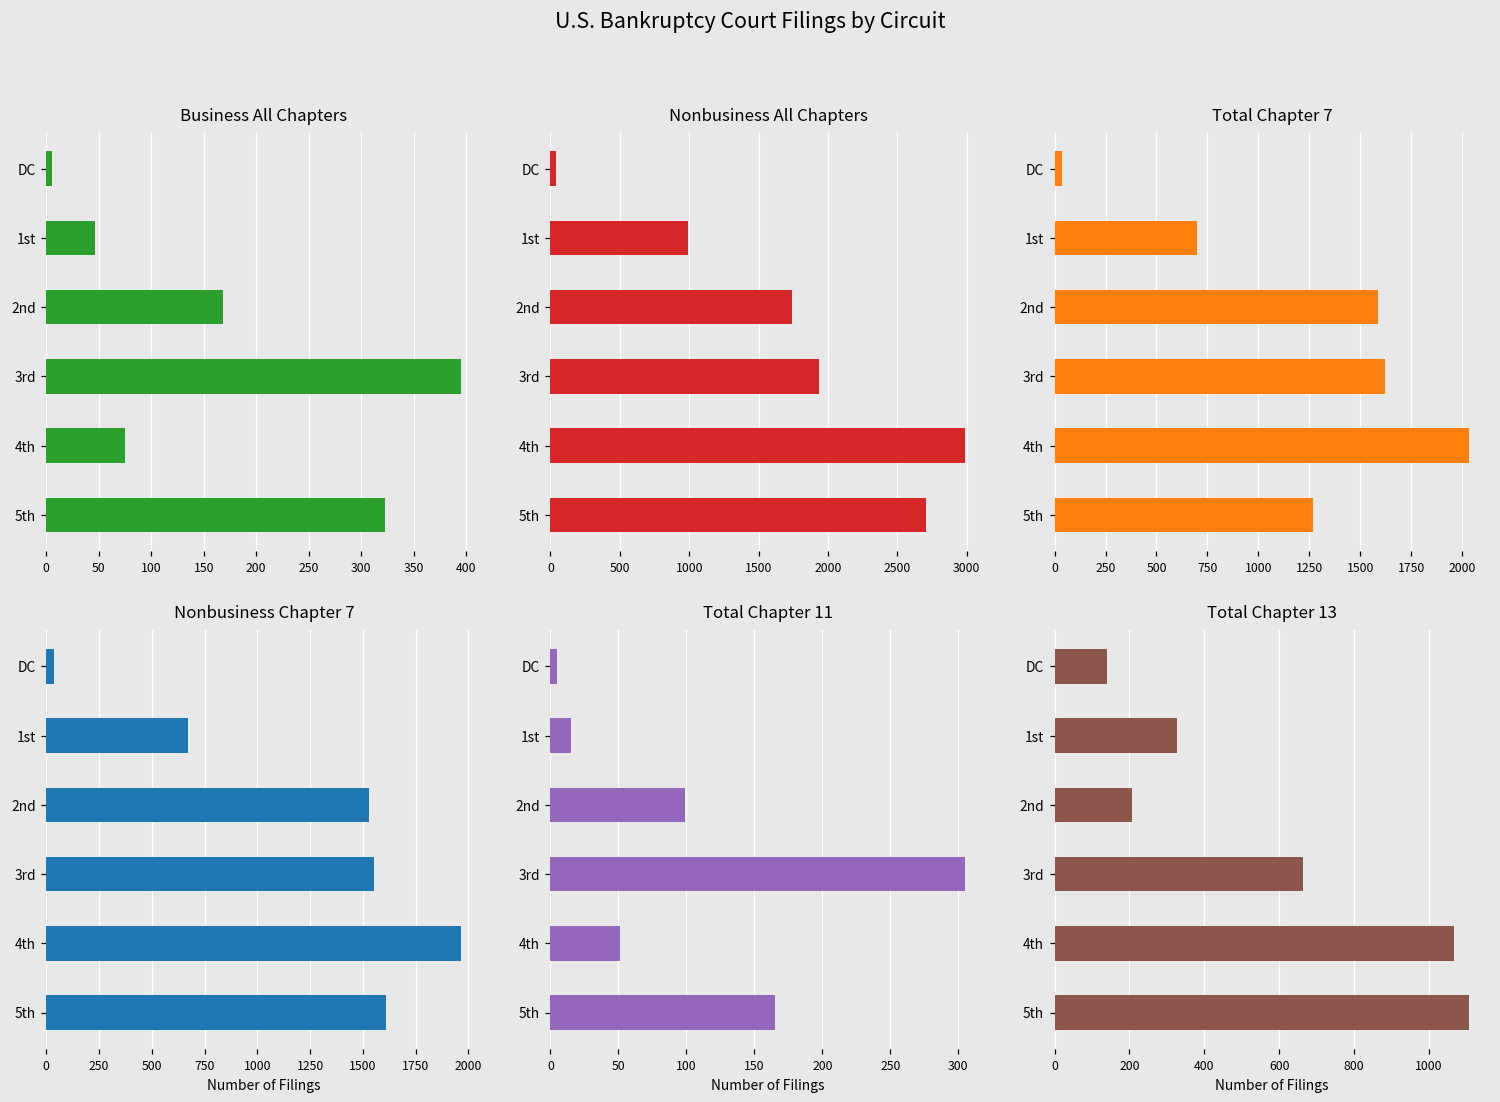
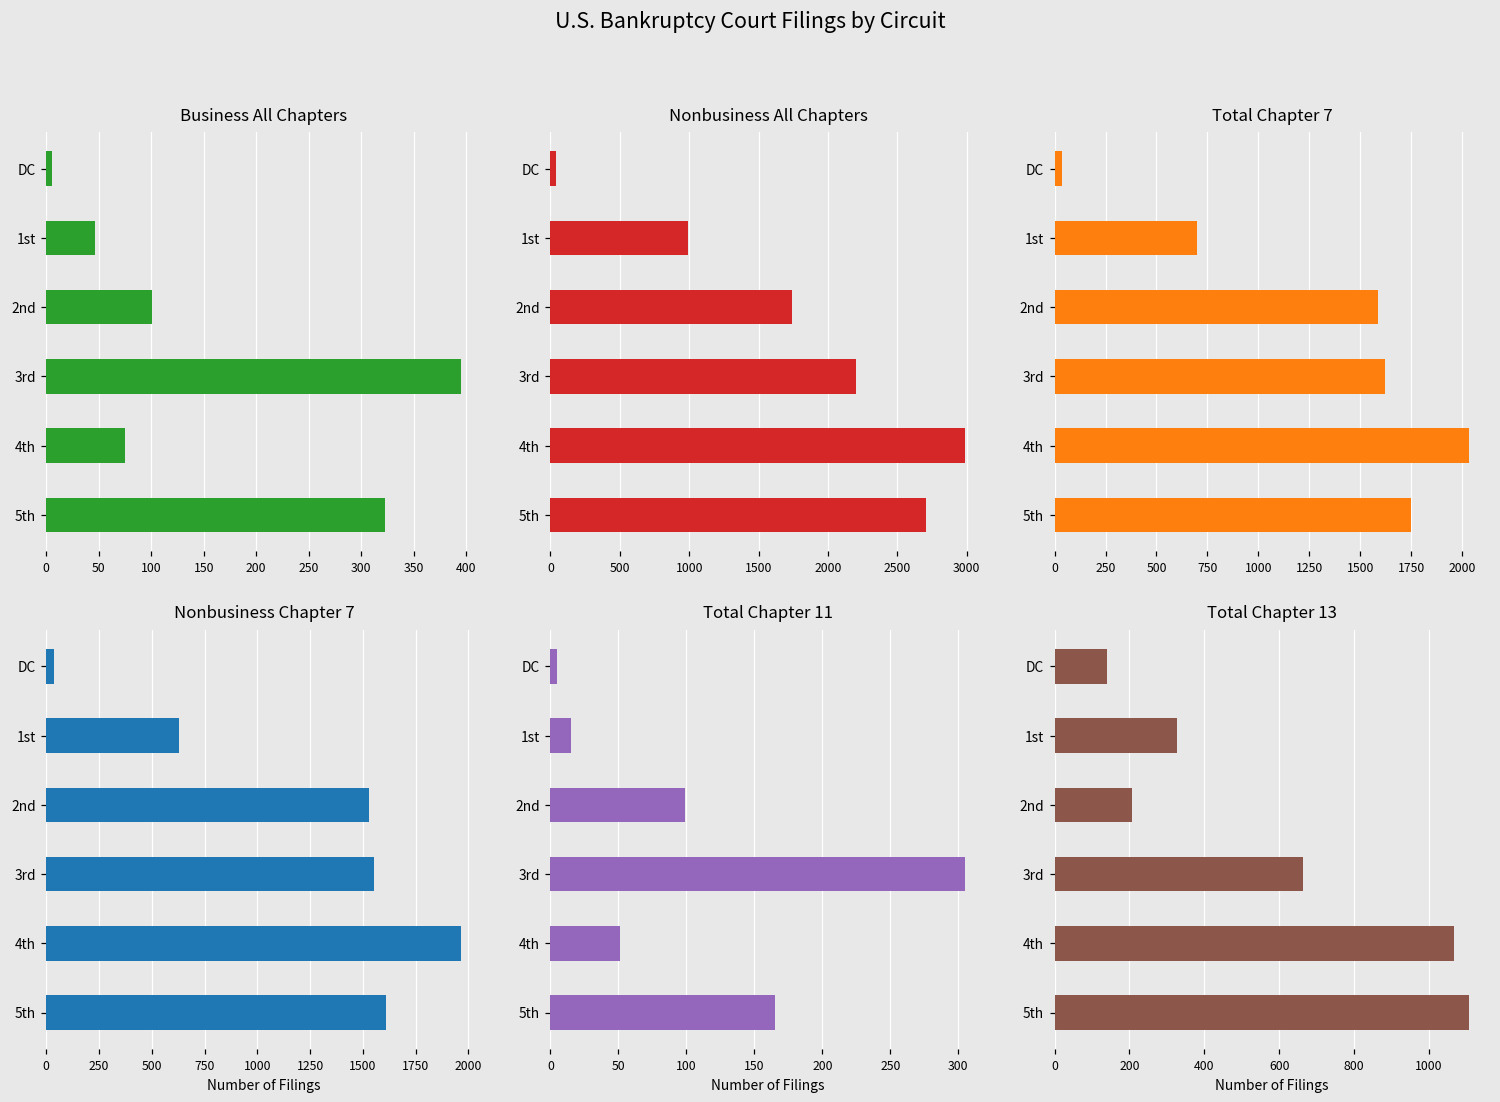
Business All Chapters, 2nd: 170 -> 100
Nonbusiness All Chapters, 3rd: 1940 -> 2200
Total Chapter 7, 5th: 1270 -> 1750
Nonbusiness Chapter 7, 1st: 670 -> 630
